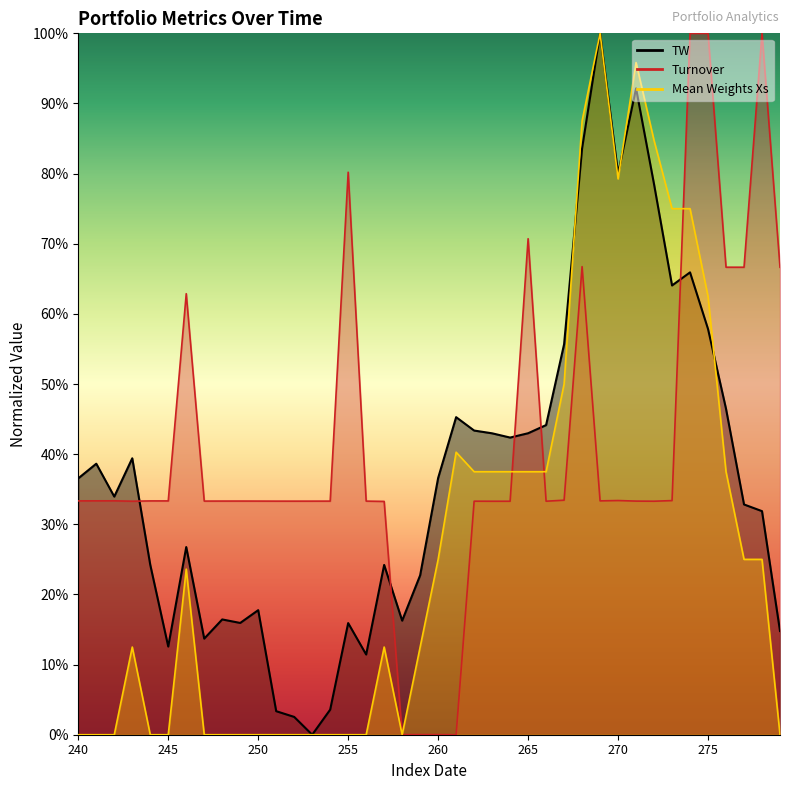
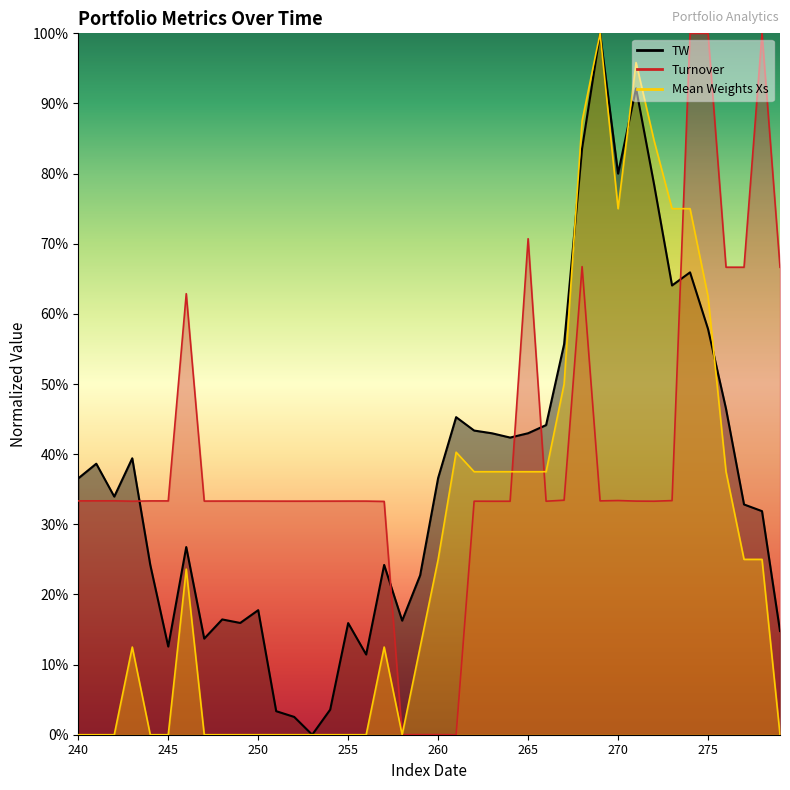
Turnover, 255: 80% -> 33%
Mean Weights Xs, 270: 79% -> 75%
